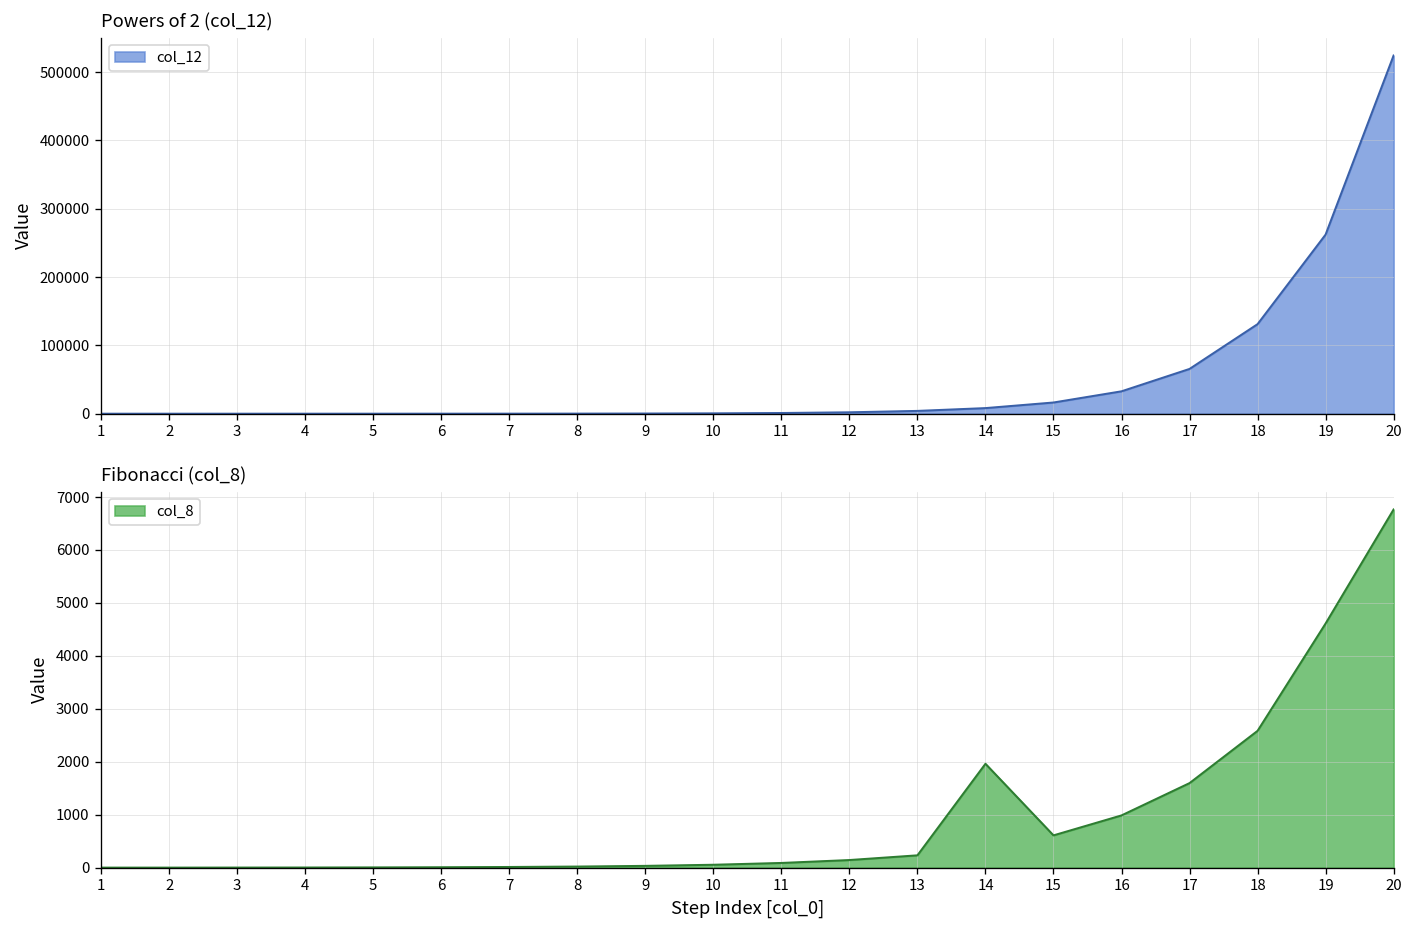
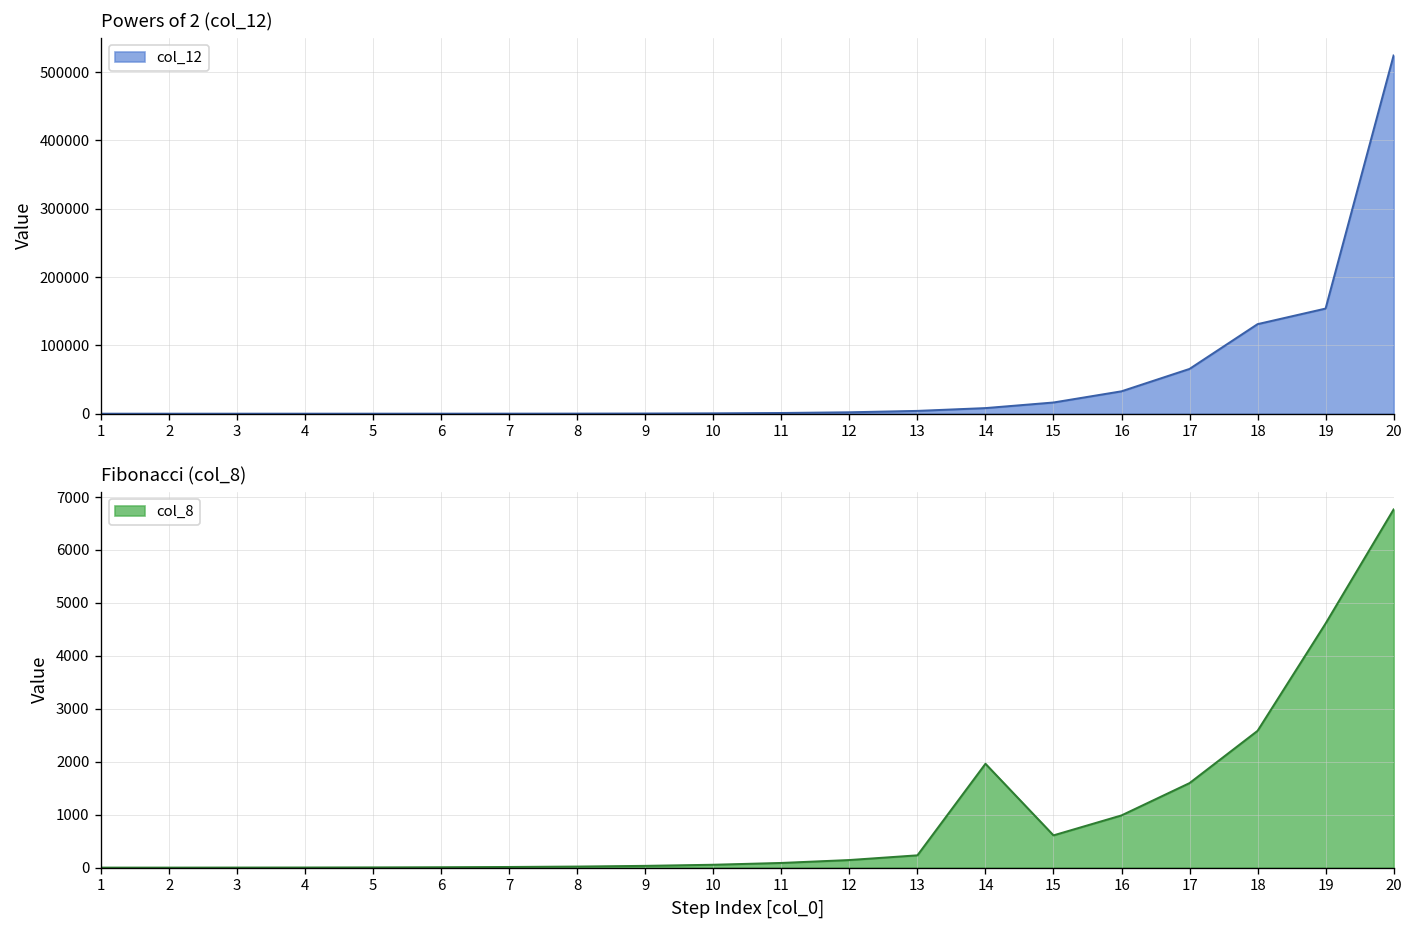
Powers of 2 (col_12), 19: 260000 -> 150000
